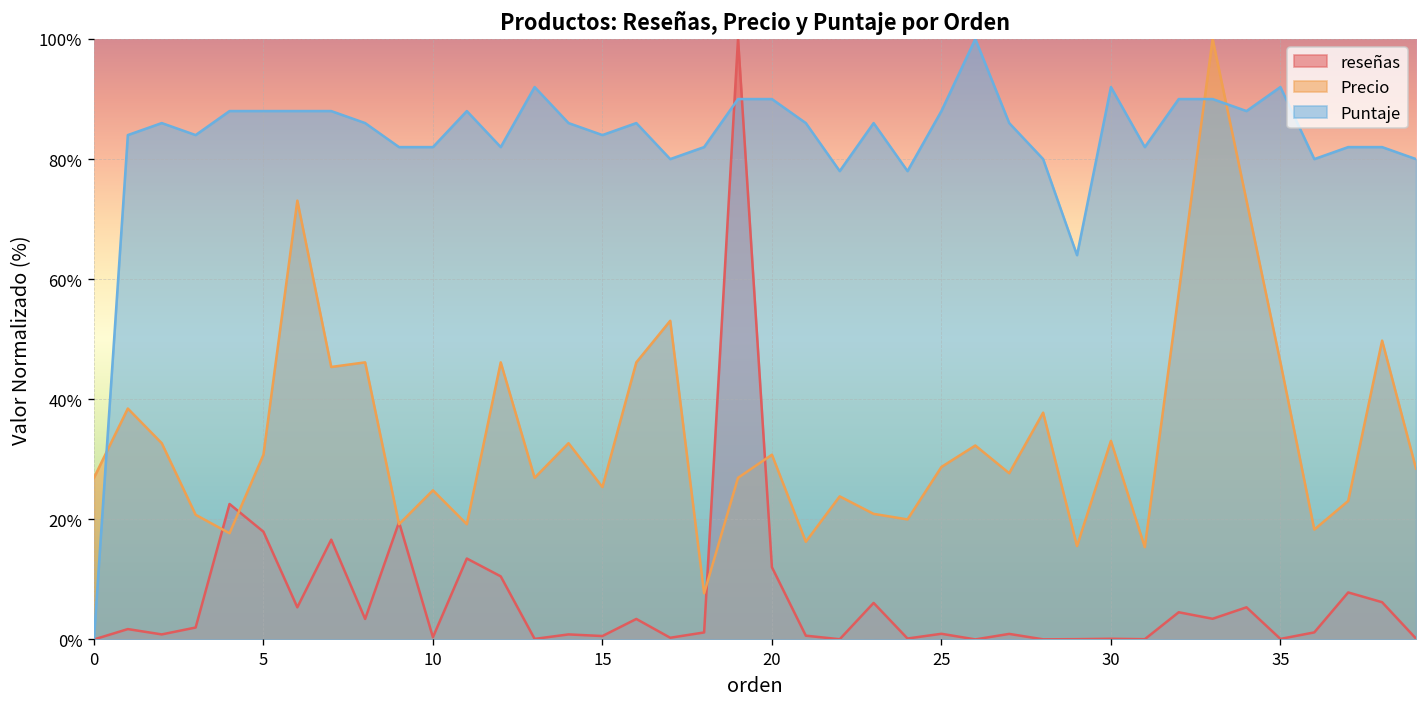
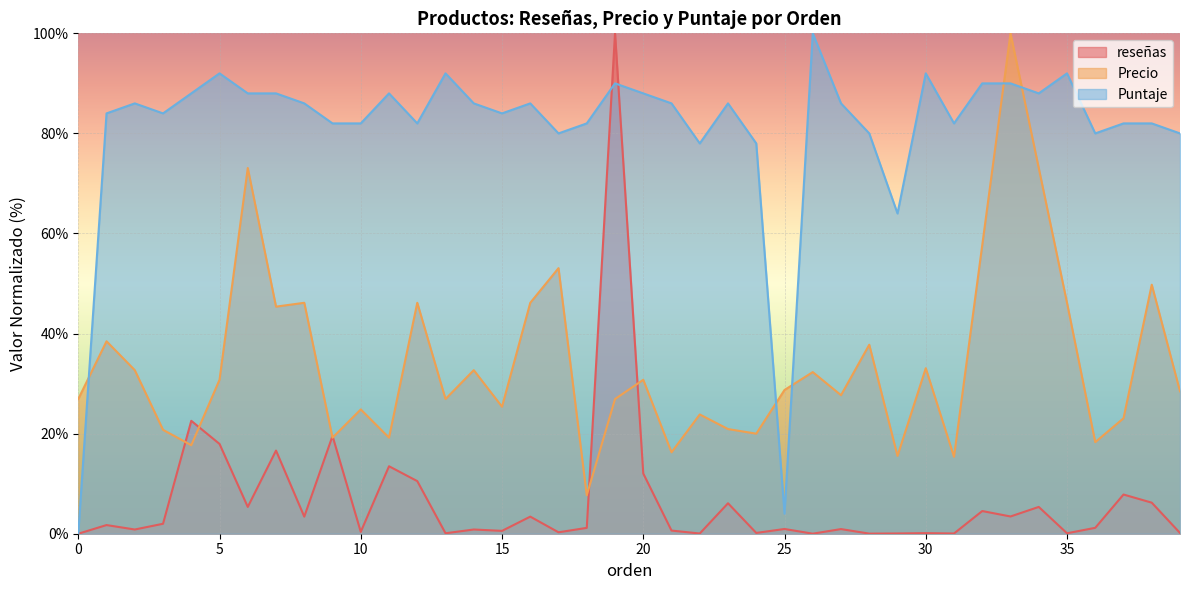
Puntaje, 5: 88% -> 92%
Puntaje, 20: 90% -> 88%
Puntaje, 25: 88% -> 4%
